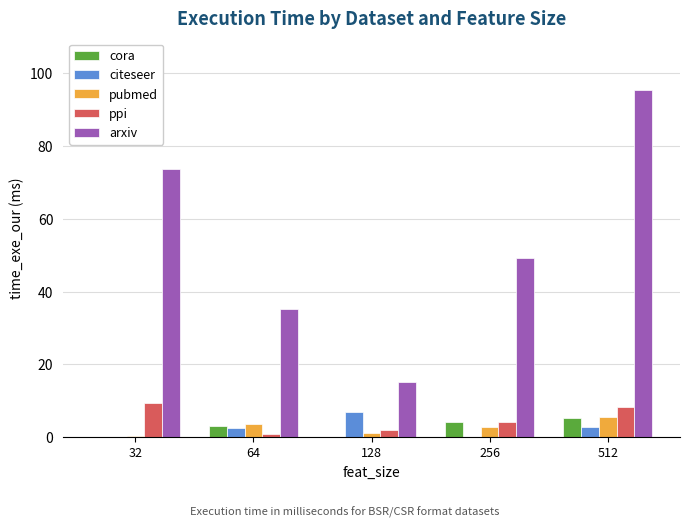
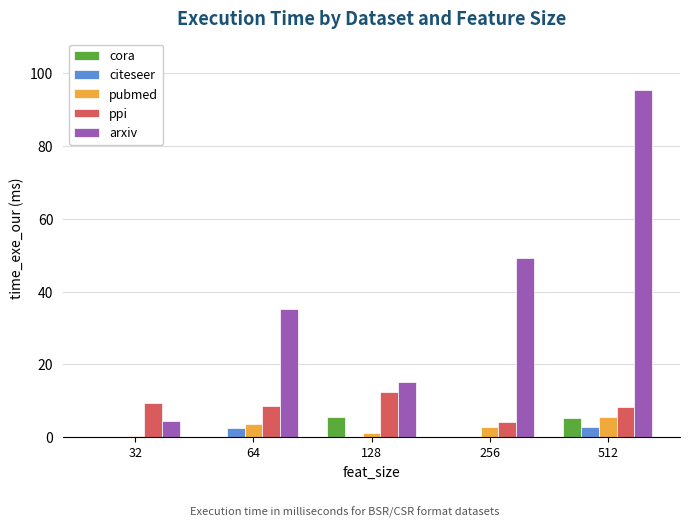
arxiv, 32: 74 -> 5
cora, 64: 3 -> 0
ppi, 64: 1 -> 8
cora, 128: 0 -> 6
citeseer, 128: 7 -> 0
ppi, 128: 2 -> 12
cora, 256: 4 -> 0
